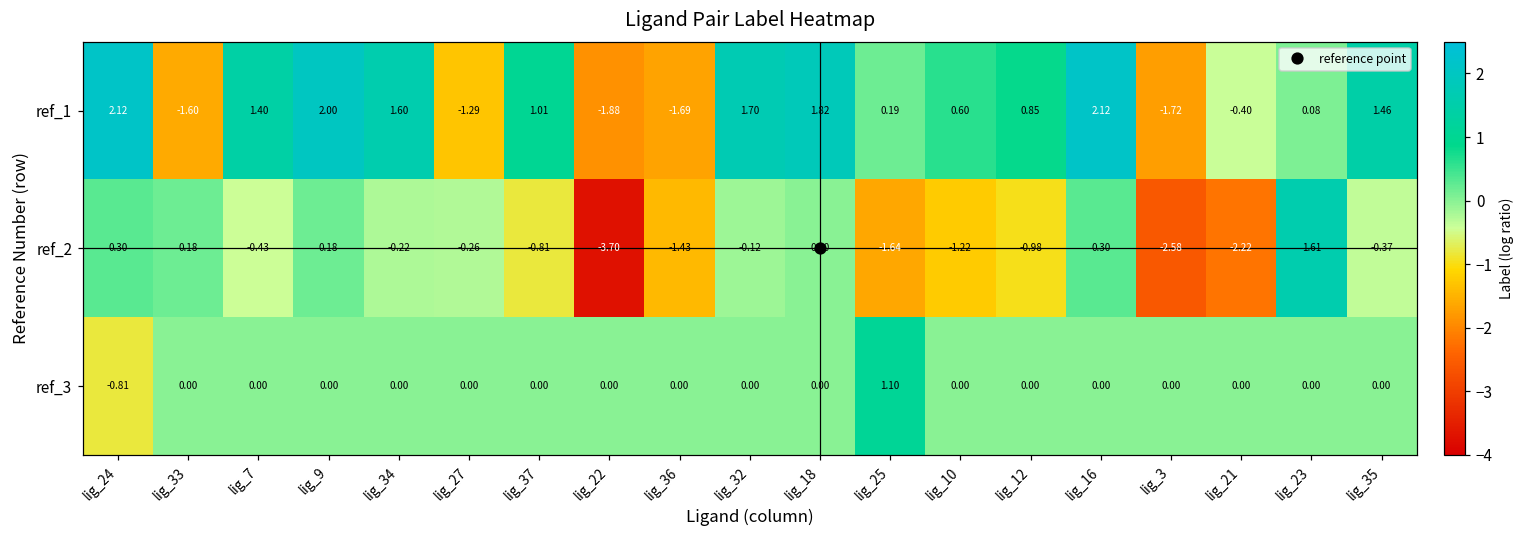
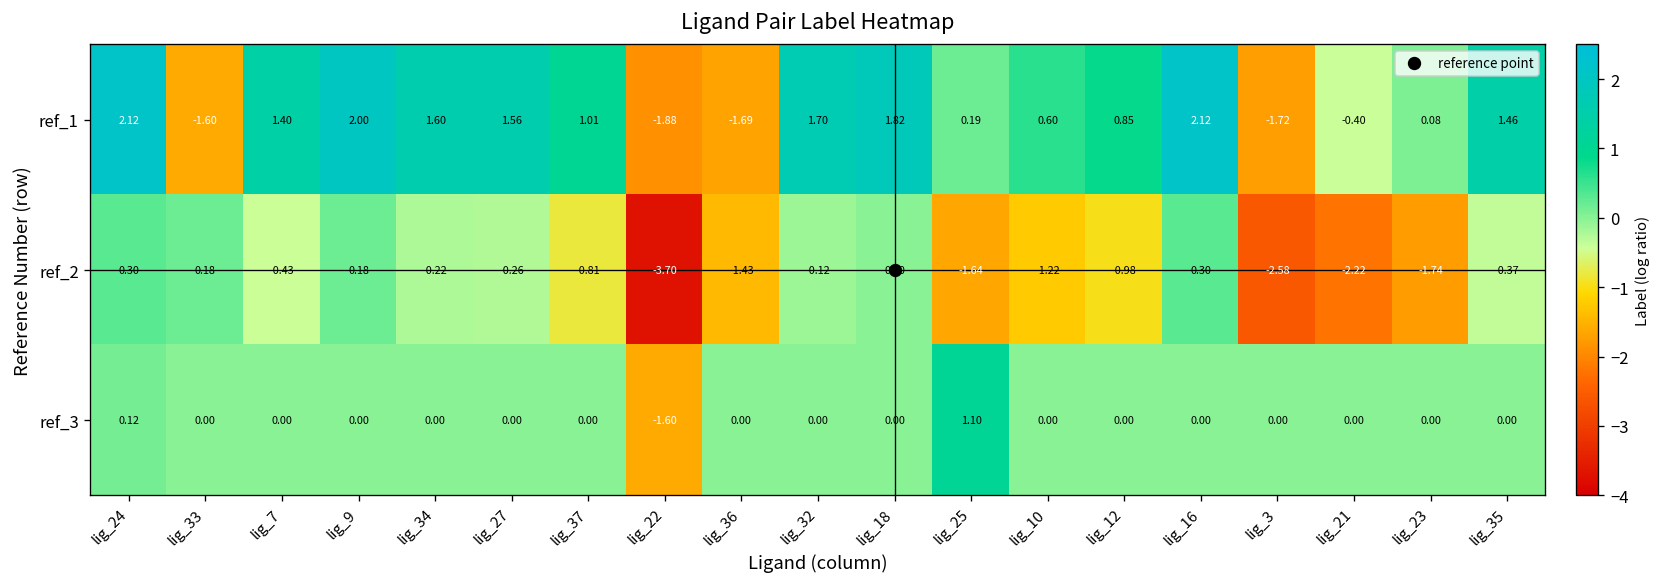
ref_1, lig_27: -1.29 -> 1.56
ref_2, lig_23: 1.61 -> -1.74
ref_3, lig_24: -0.81 -> 0.12
ref_3, lig_22: 0.00 -> -1.60
